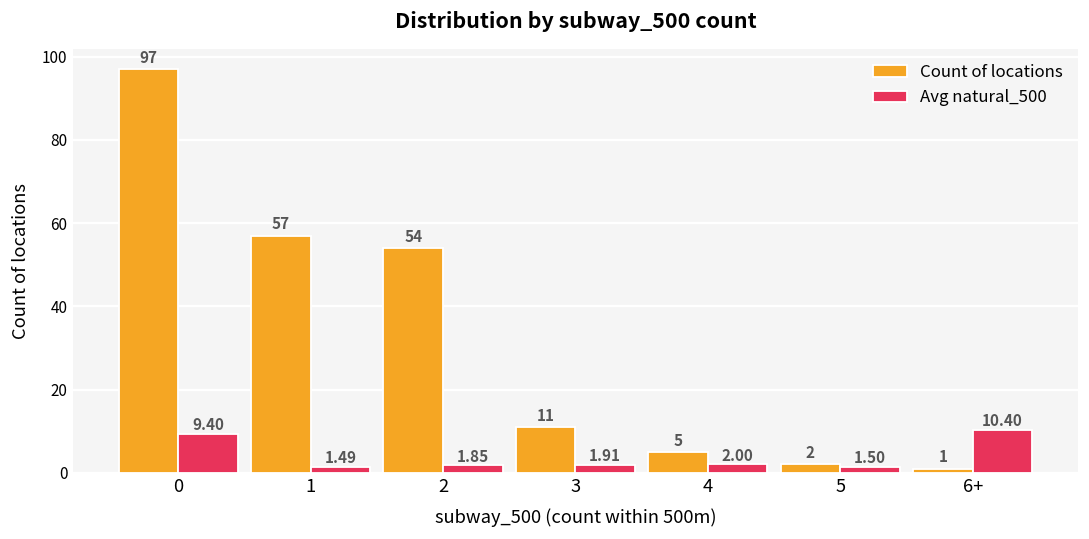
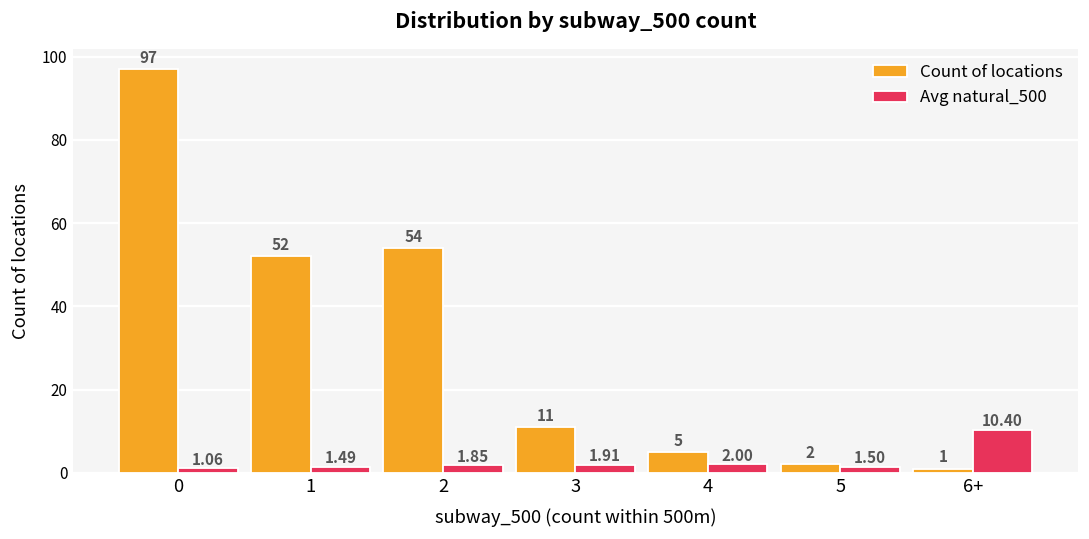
Avg natural_500, 0: 9.40 -> 1.06
Count of locations, 1: 57 -> 52
